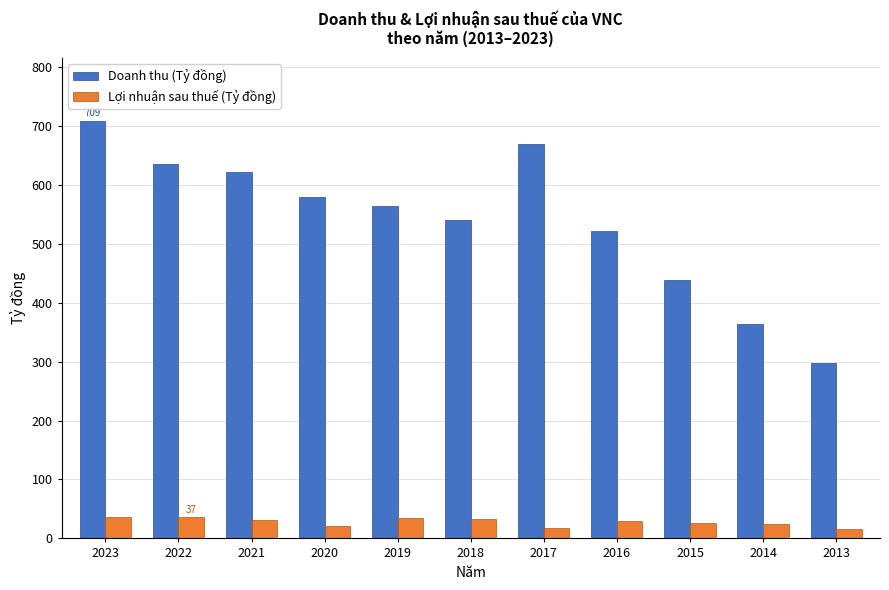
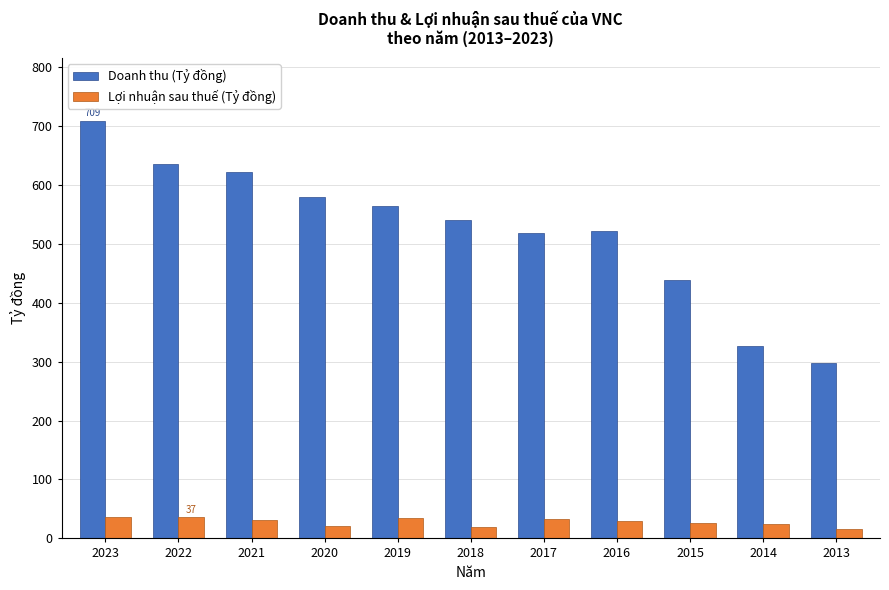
Lợi nhuận sau thuế (Tỷ đồng), 2018: 30 -> 20
Doanh thu (Tỷ đồng), 2017: 670 -> 520
Lợi nhuận sau thuế (Tỷ đồng), 2017: 20 -> 30
Doanh thu (Tỷ đồng), 2014: 360 -> 330
